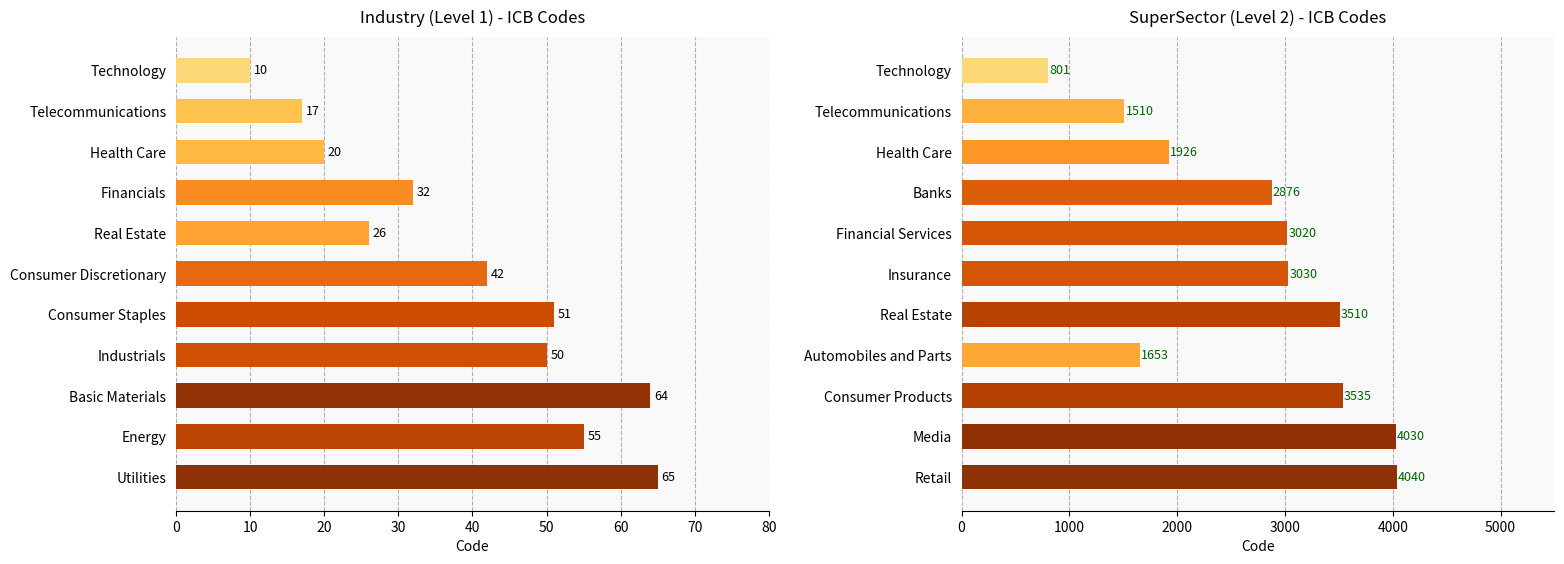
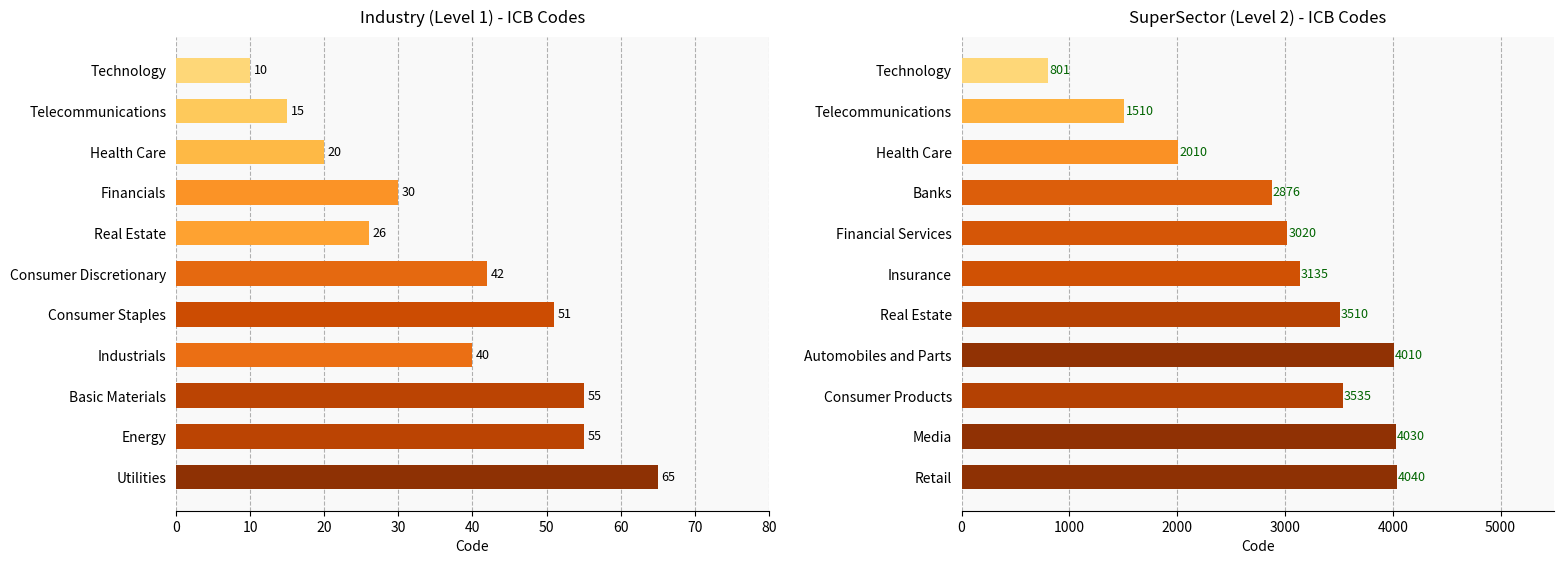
Industry (Level 1) - ICB Codes, Telecommunications: 17 -> 15
Industry (Level 1) - ICB Codes, Financials: 32 -> 30
Industry (Level 1) - ICB Codes, Industrials: 50 -> 40
Industry (Level 1) - ICB Codes, Basic Materials: 64 -> 55
SuperSector (Level 2) - ICB Codes, Health Care: 1926 -> 2010
SuperSector (Level 2) - ICB Codes, Insurance: 3030 -> 3135
SuperSector (Level 2) - ICB Codes, Automobiles and Parts: 1653 -> 4010
